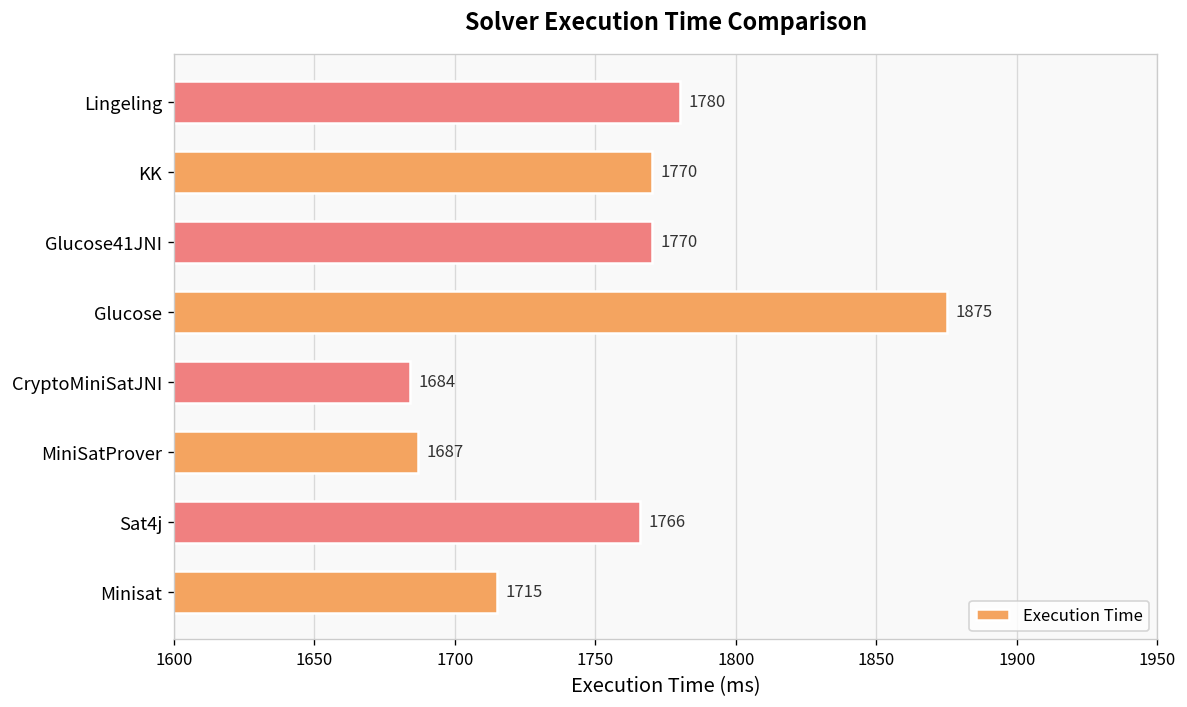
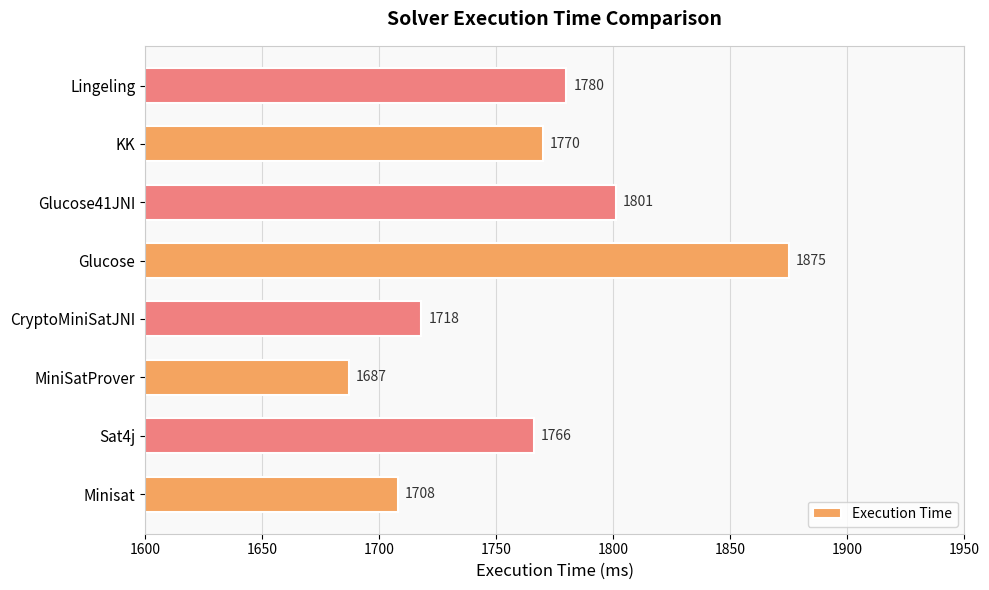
Glucose41JNI: 1770 -> 1801
CryptoMiniSatJNI: 1684 -> 1718
Minisat: 1715 -> 1708
